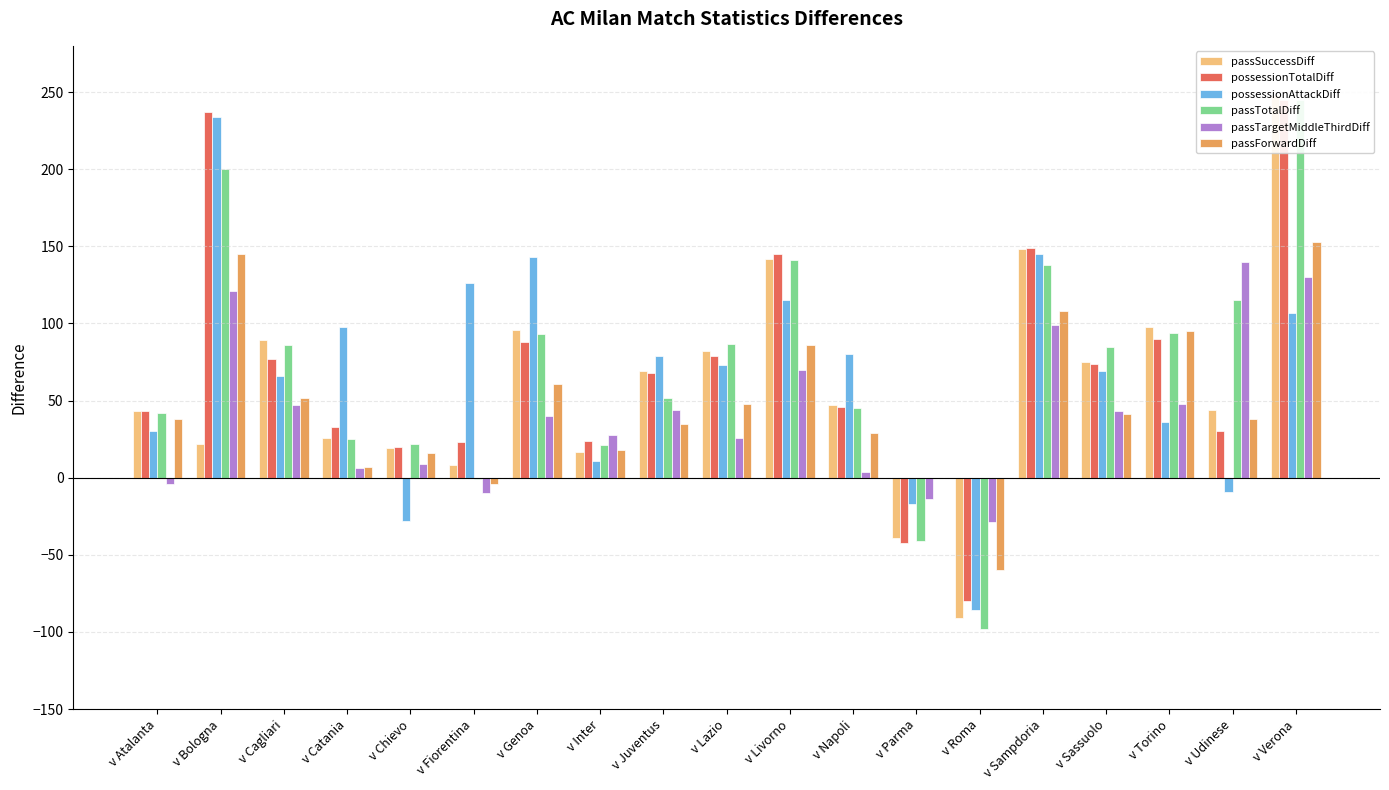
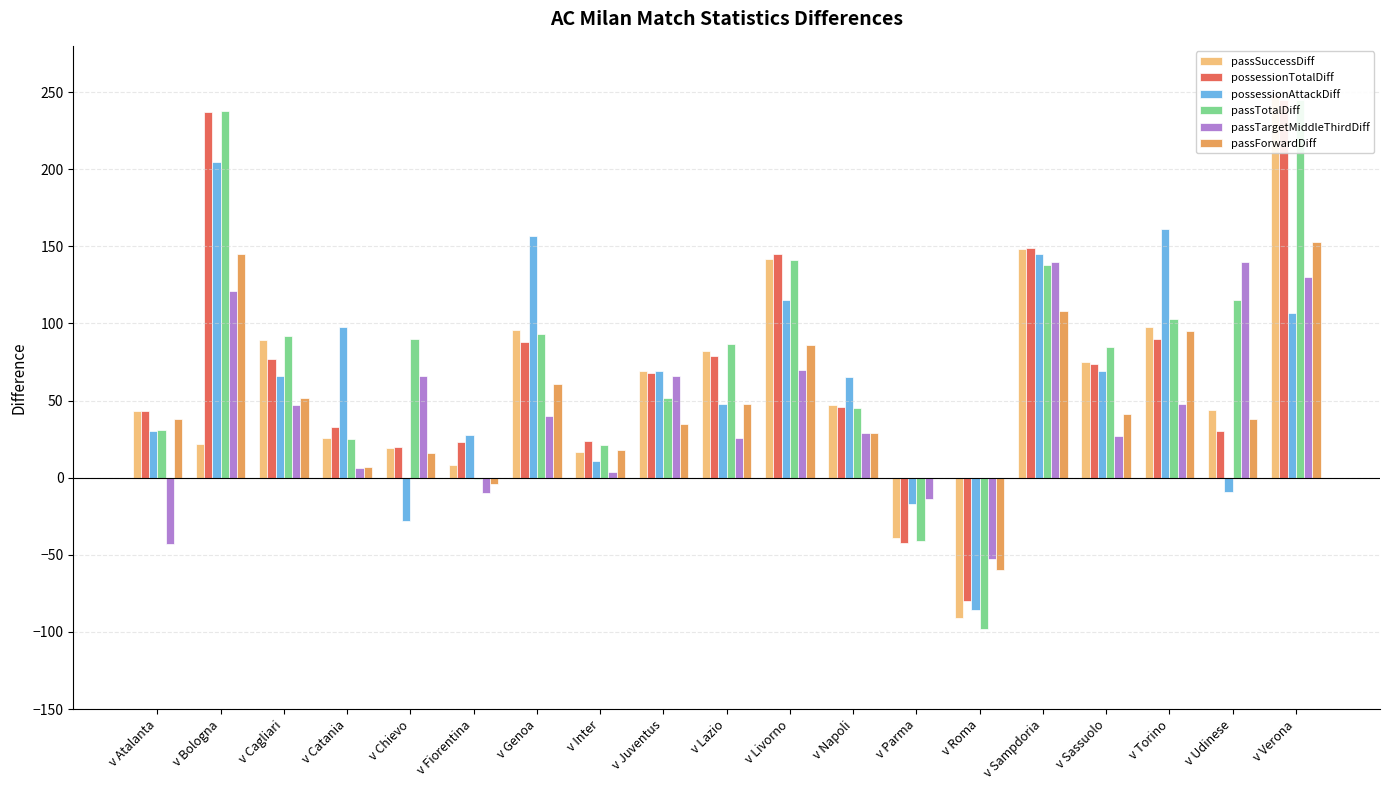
passTotalDiff, v Atalanta: 42 -> 31
passTargetMiddleThirdDiff, v Atalanta: -4 -> -43
possessionAttackDiff, v Bologna: 234 -> 205
passTotalDiff, v Bologna: 200 -> 238
passTotalDiff, v Cagliari: 86 -> 92
passTotalDiff, v Chievo: 22 -> 90
passTargetMiddleThirdDiff, v Chievo: 9 -> 66
possessionAttackDiff, v Fiorentina: 126 -> 28
possessionAttackDiff, v Genoa: 143 -> 157
passTargetMiddleThirdDiff, v Inter: 28 -> 4
possessionAttackDiff, v Juventus: 79 -> 69
passTargetMiddleThirdDiff, v Juventus: 44 -> 66
possessionAttackDiff, v Lazio: 73 -> 48
possessionAttackDiff, v Napoli: 80 -> 65
passTargetMiddleThirdDiff, v Napoli: 4 -> 29
passTargetMiddleThirdDiff, v Roma: -29 -> -53
passTargetMiddleThirdDiff, v Sampdoria: 99 -> 140
passTargetMiddleThirdDiff, v Sassuolo: 43 -> 27
possessionAttackDiff, v Torino: 36 -> 161
passTotalDiff, v Torino: 94 -> 103
